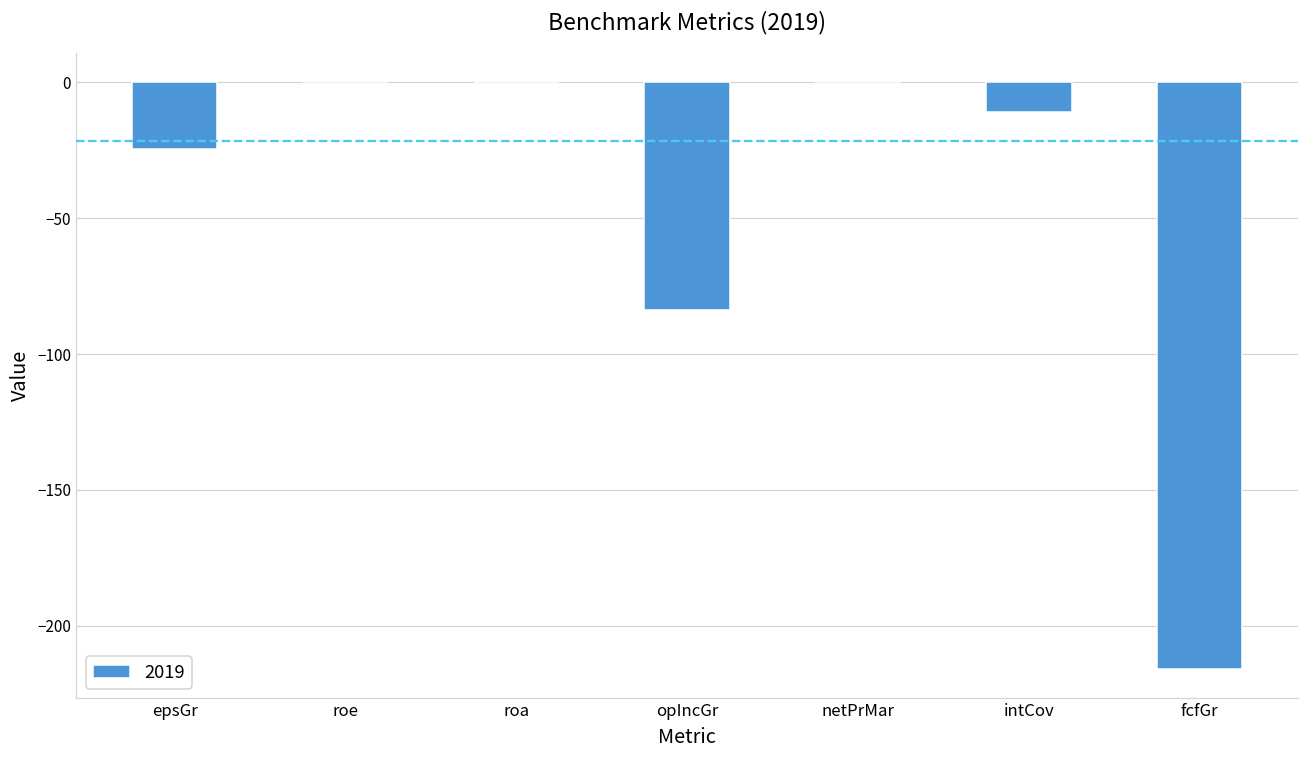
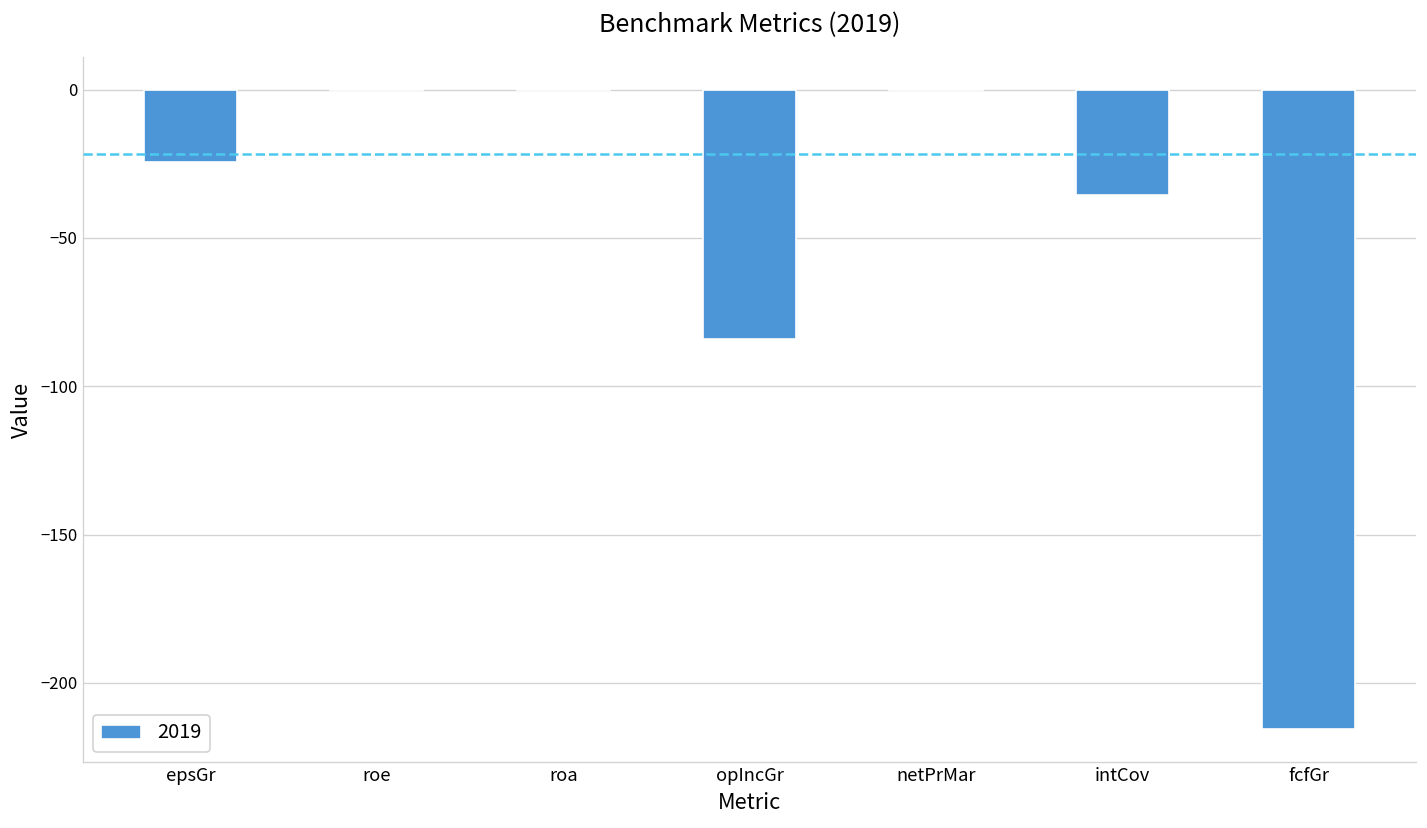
intCov: -11 -> -35
